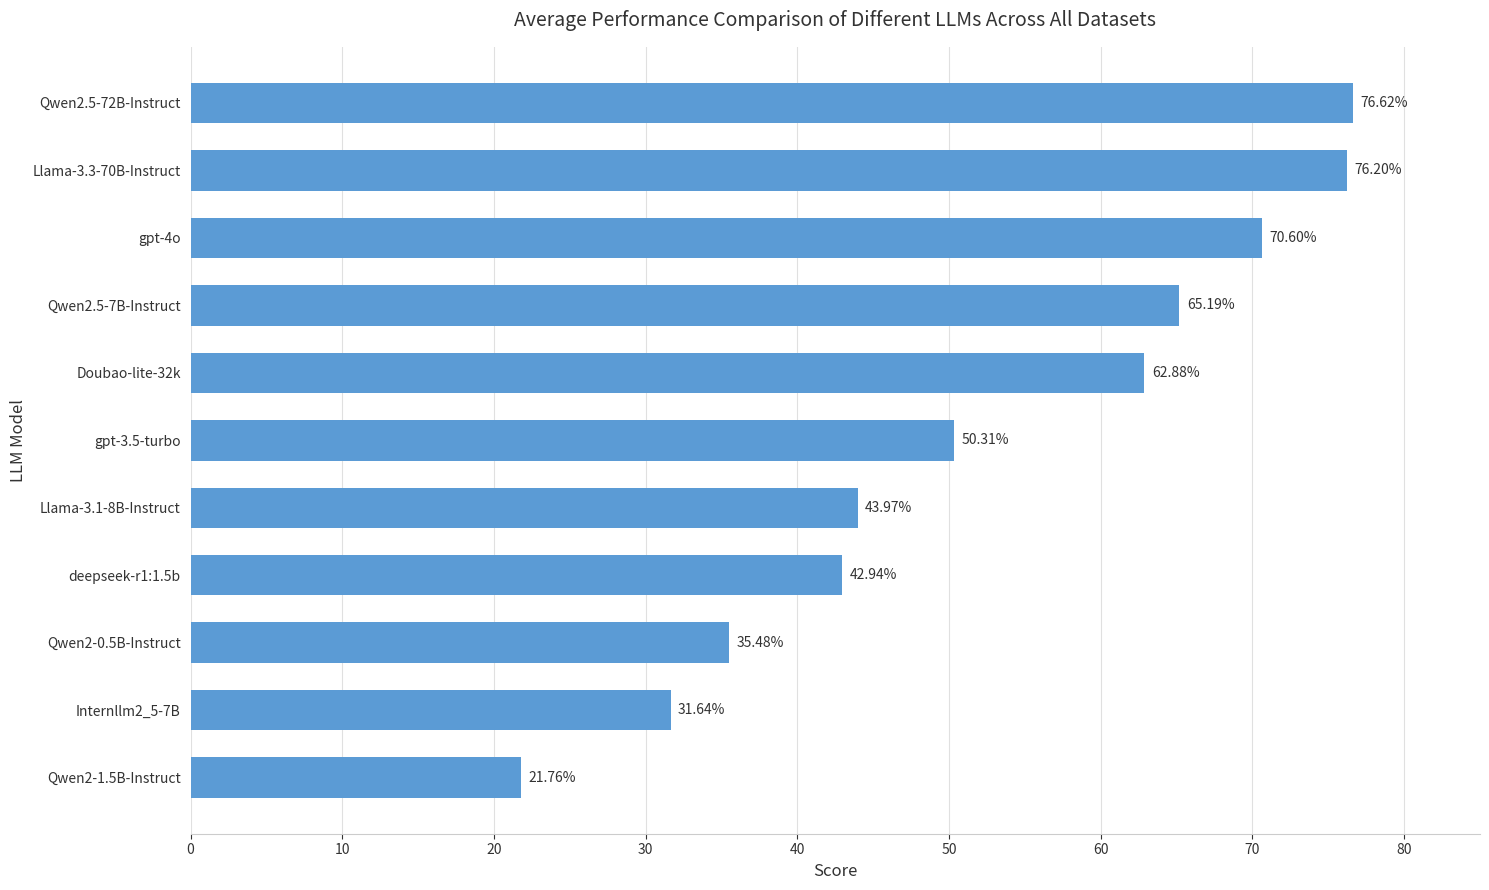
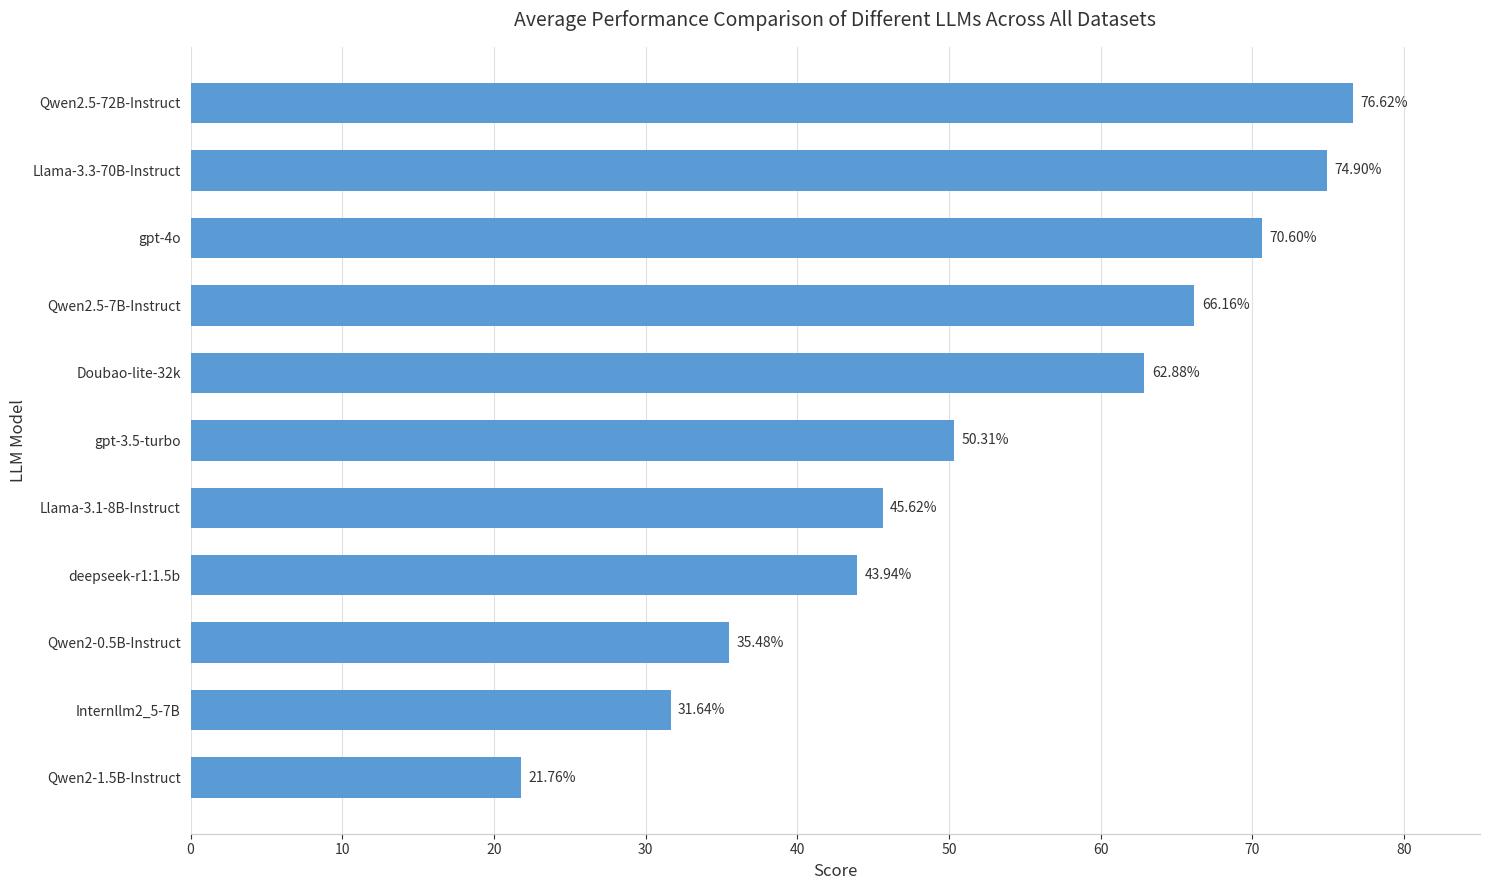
Llama-3.3-70B-Instruct: 76.20% -> 74.90%
Qwen2.5-7B-Instruct: 65.19% -> 66.16%
Llama-3.1-8B-Instruct: 43.97% -> 45.62%
deepseek-r1:1.5b: 42.94% -> 43.94%
